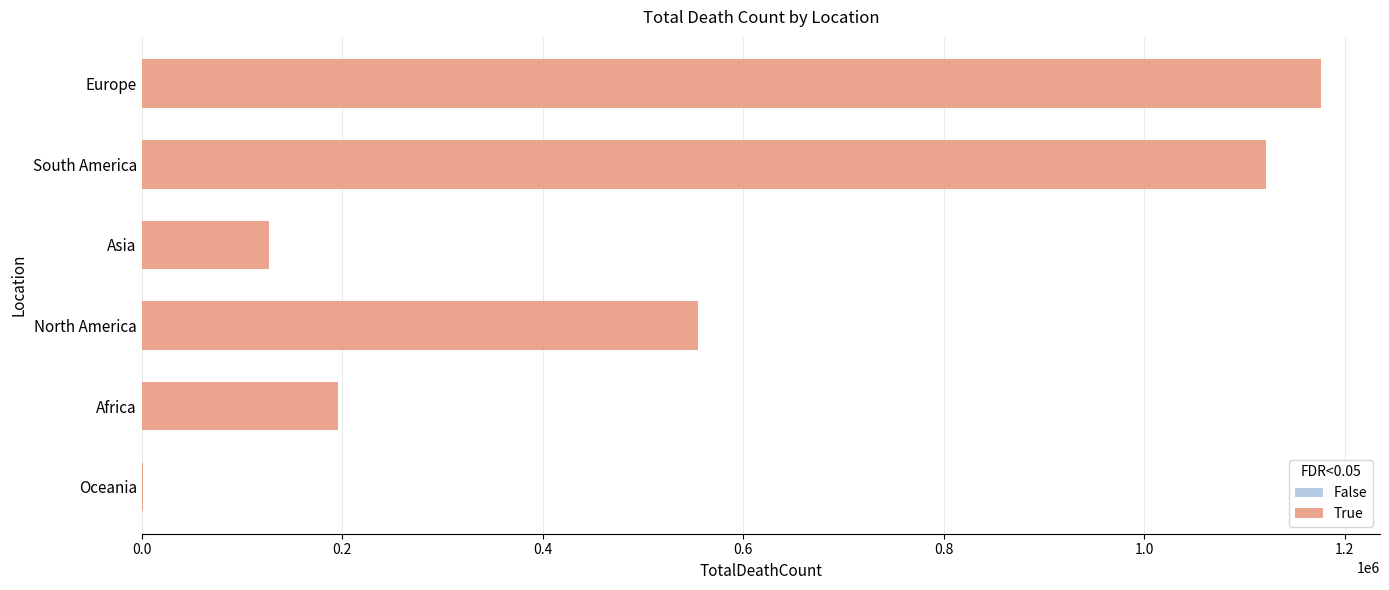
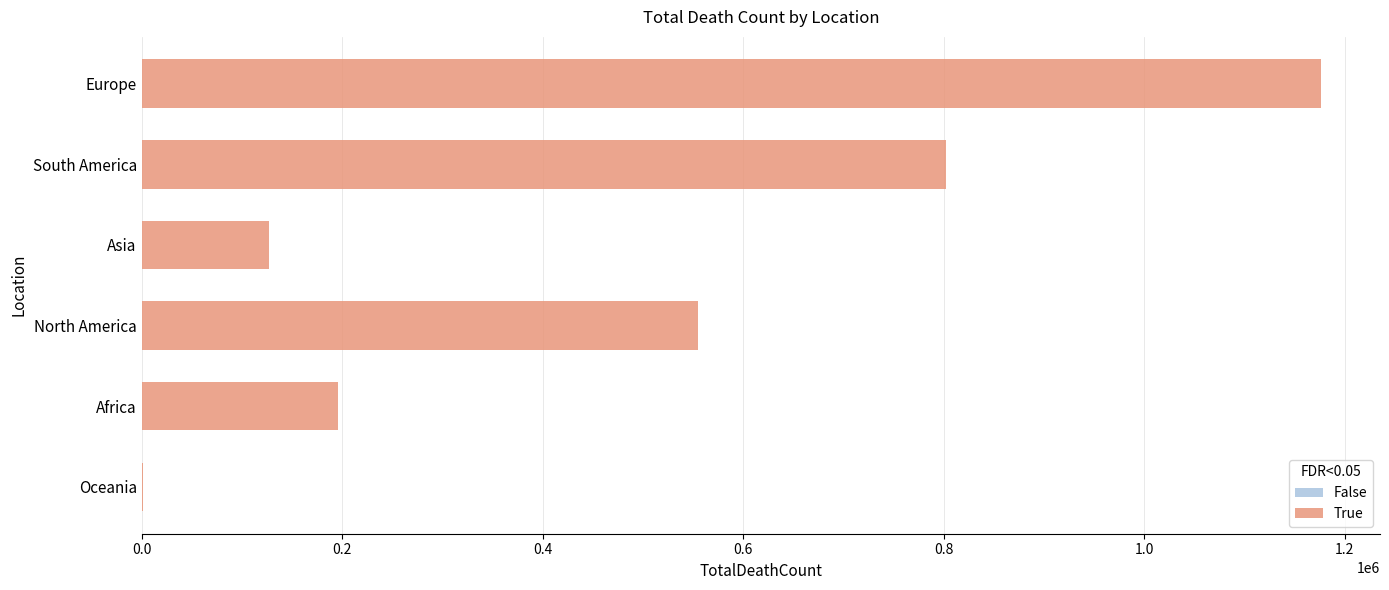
South America: 1121000 -> 802000
